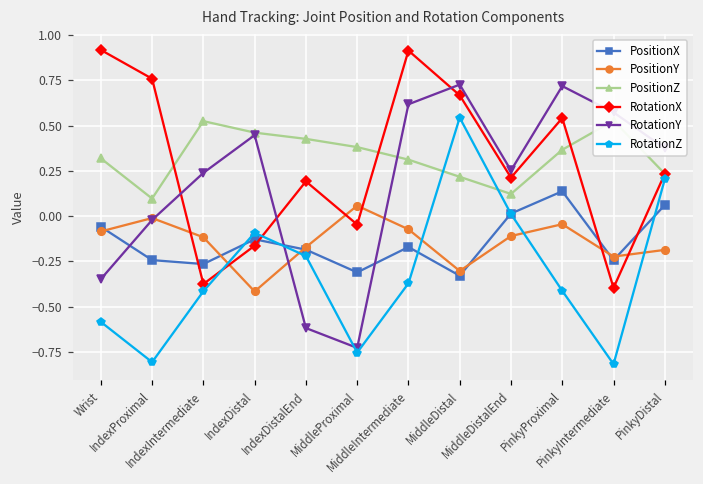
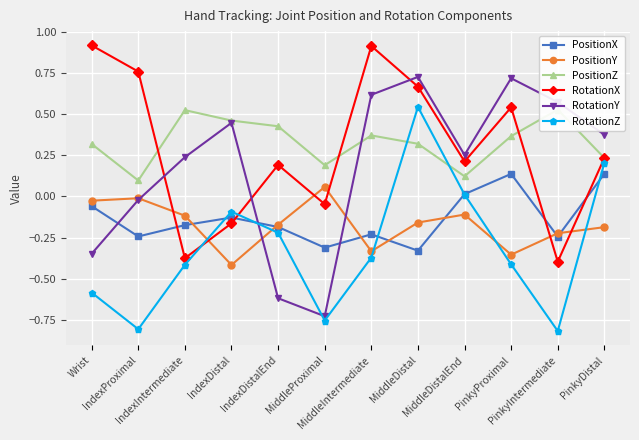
PositionY, Wrist: -0.08 -> -0.03
PositionX, IndexIntermediate: -0.26 -> -0.17
PositionZ, MiddleProximal: 0.38 -> 0.19
PositionX, MiddleIntermediate: -0.17 -> -0.23
PositionY, MiddleIntermediate: -0.07 -> -0.33
PositionZ, MiddleIntermediate: 0.31 -> 0.37
PositionY, MiddleDistal: -0.30 -> -0.16
PositionZ, MiddleDistal: 0.22 -> 0.32
PositionY, PinkyProximal: -0.04 -> -0.35
PositionX, PinkyDistal: 0.06 -> 0.14
